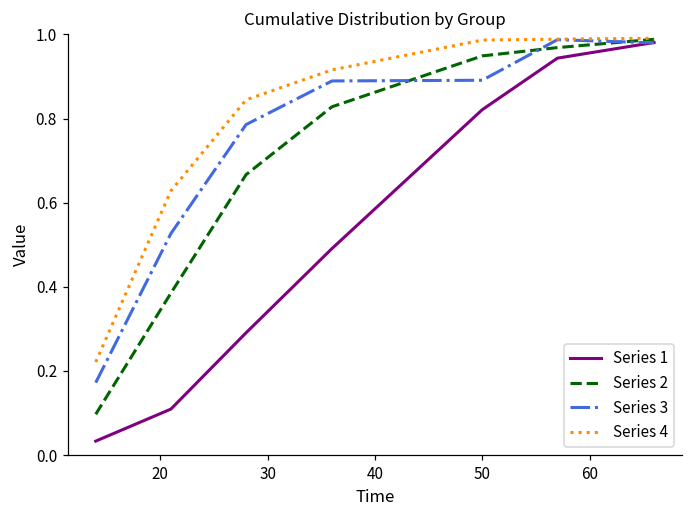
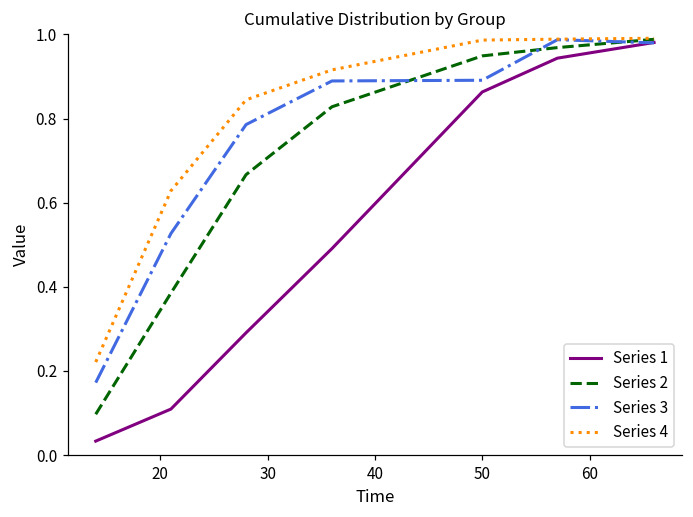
Series 1, 50: 0.82 -> 0.86
